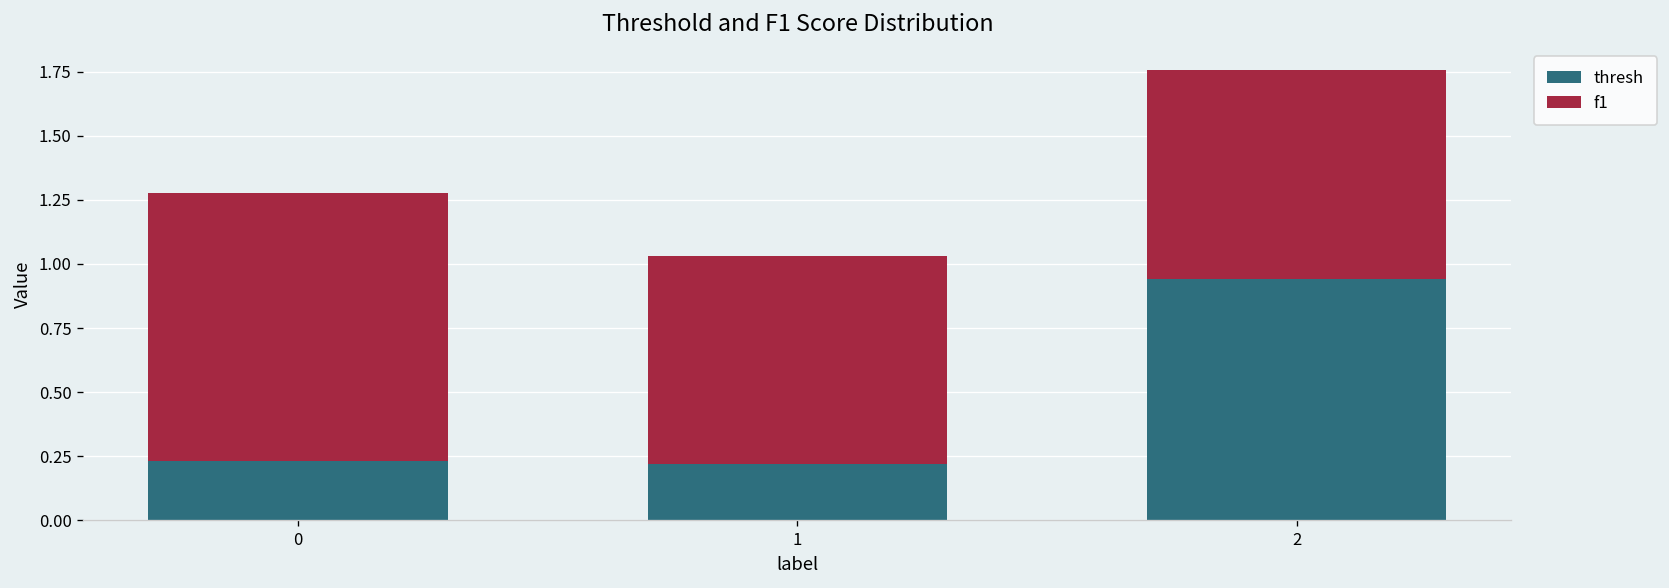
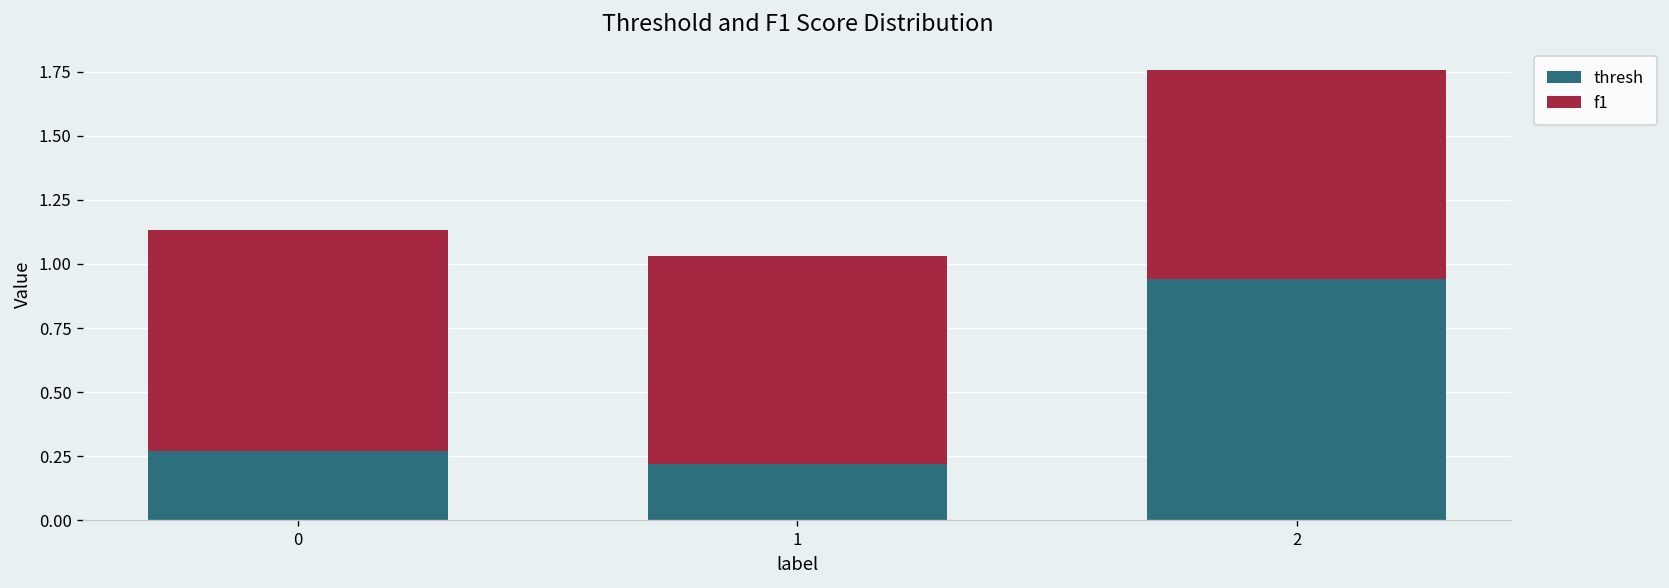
thresh, 0: 0.23 -> 0.27
f1, 0: 1.05 -> 0.86
